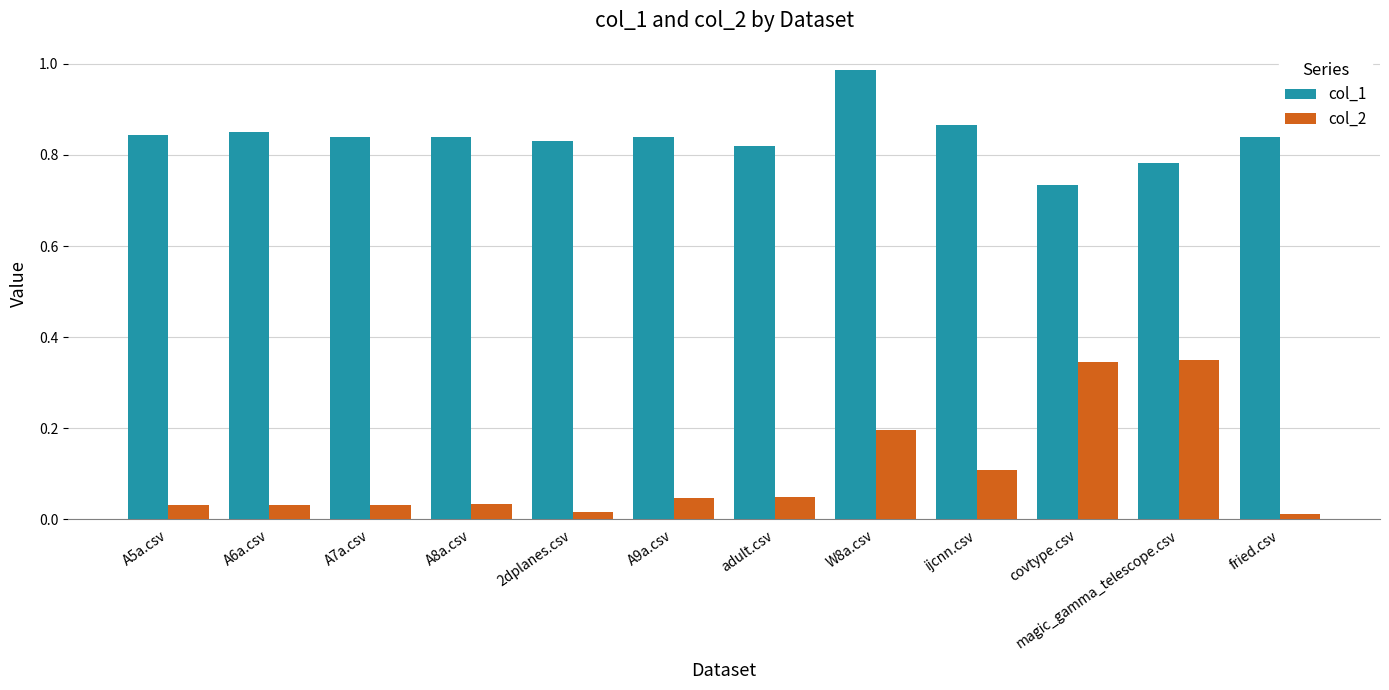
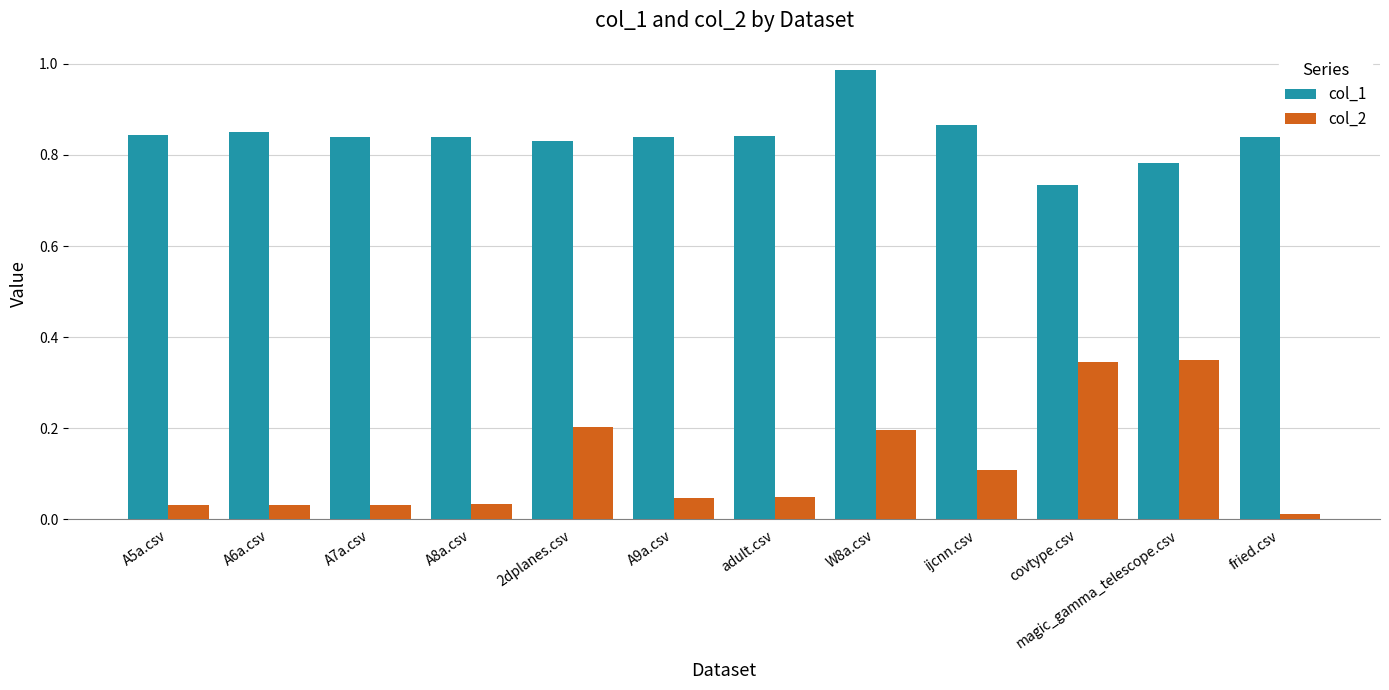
col_2, 2dplanes.csv: 0.02 -> 0.20
col_1, adult.csv: 0.82 -> 0.84
